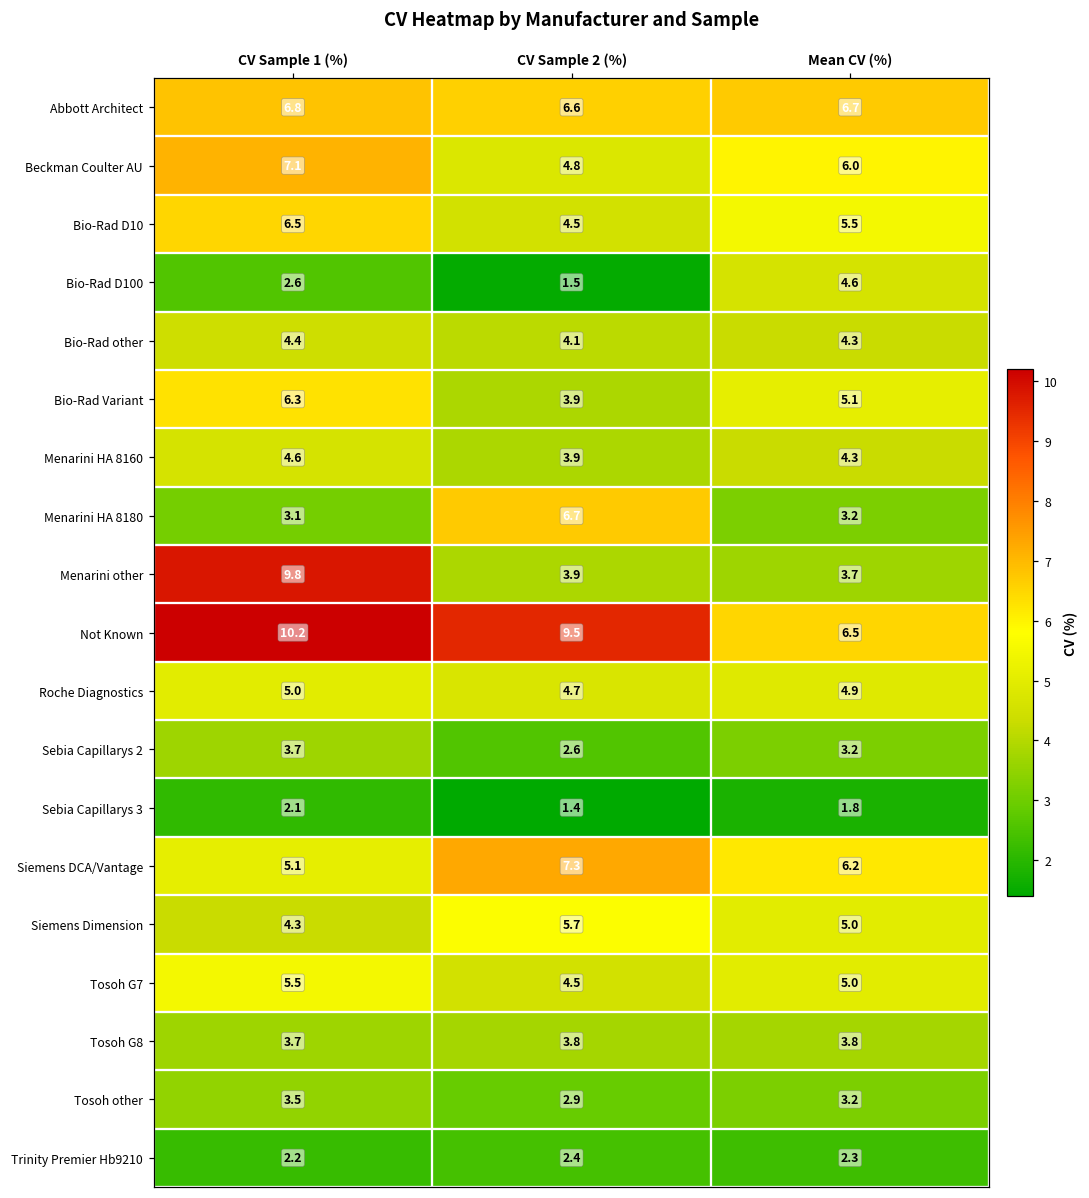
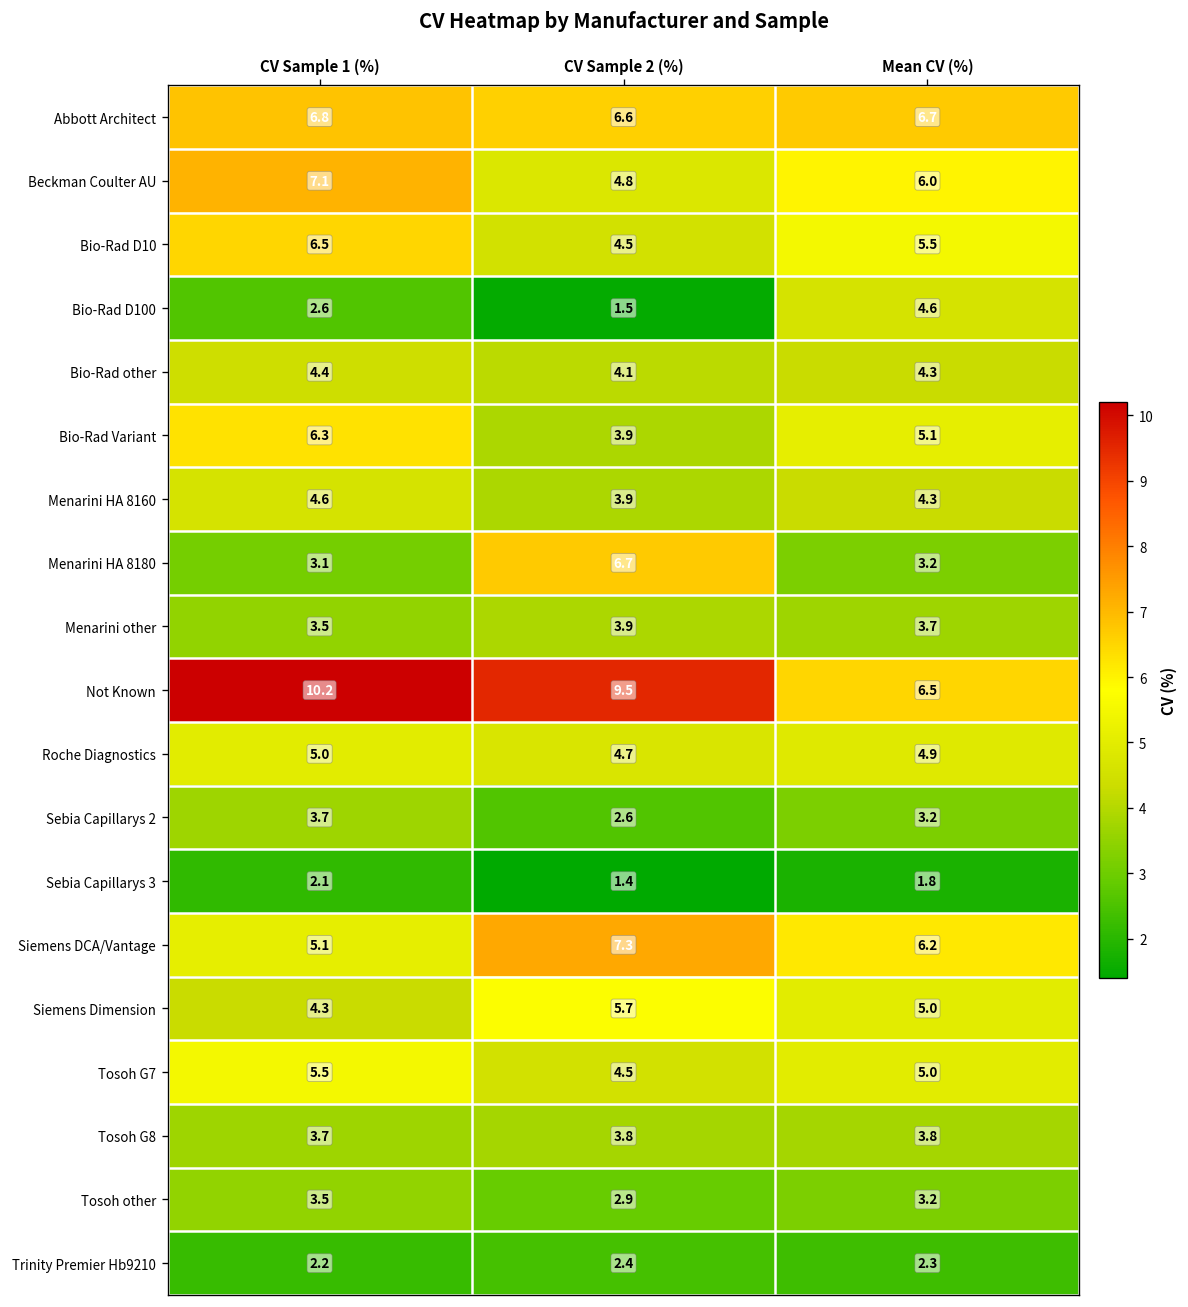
Menarini other, CV Sample 1 (%): 9.8 -> 3.5
